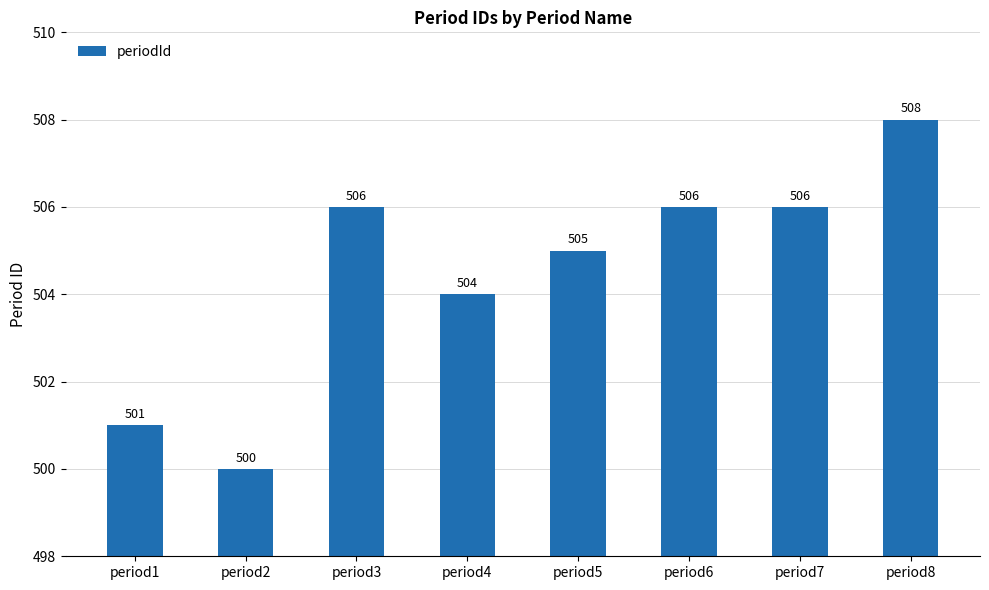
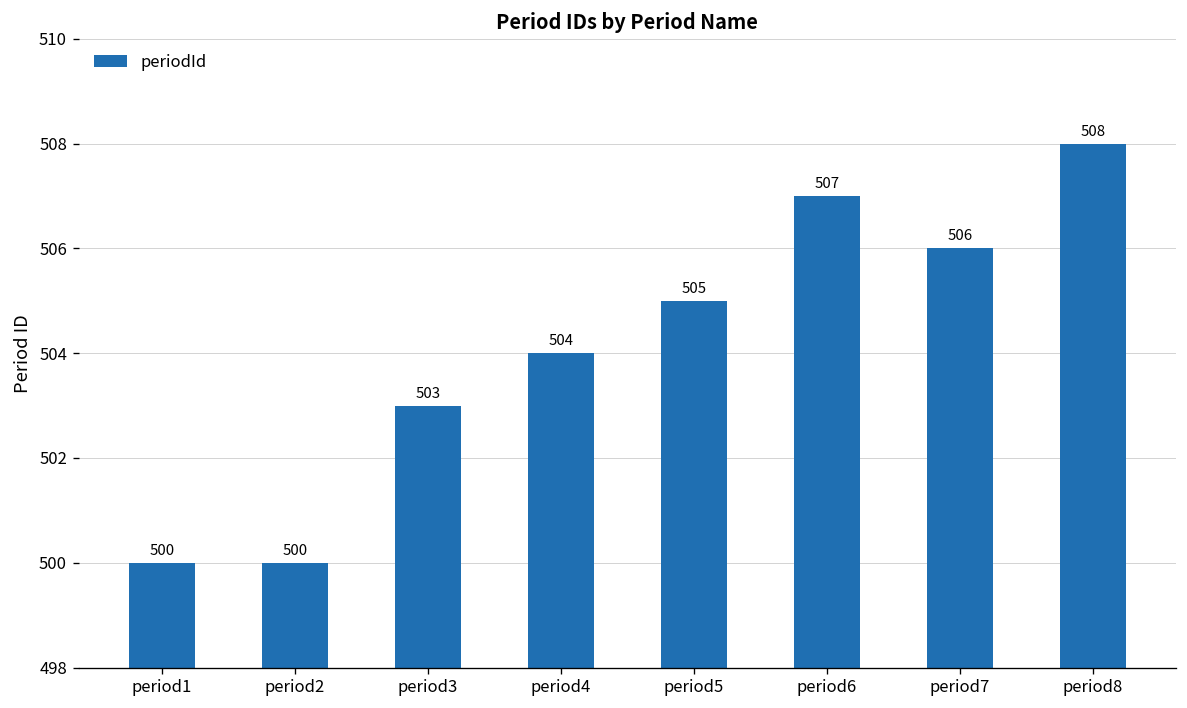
period1: 501 -> 500
period3: 506 -> 503
period6: 506 -> 507
